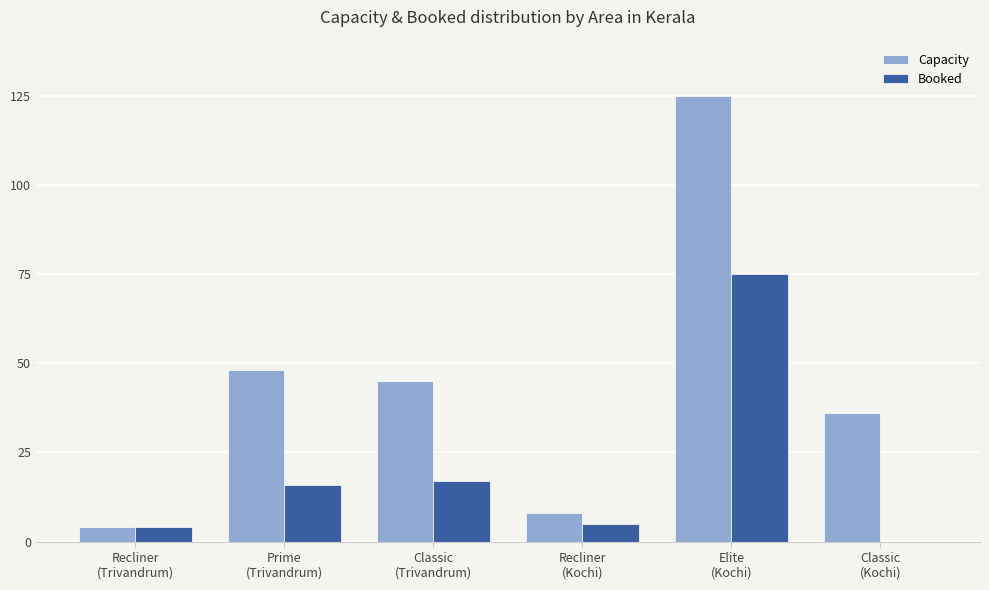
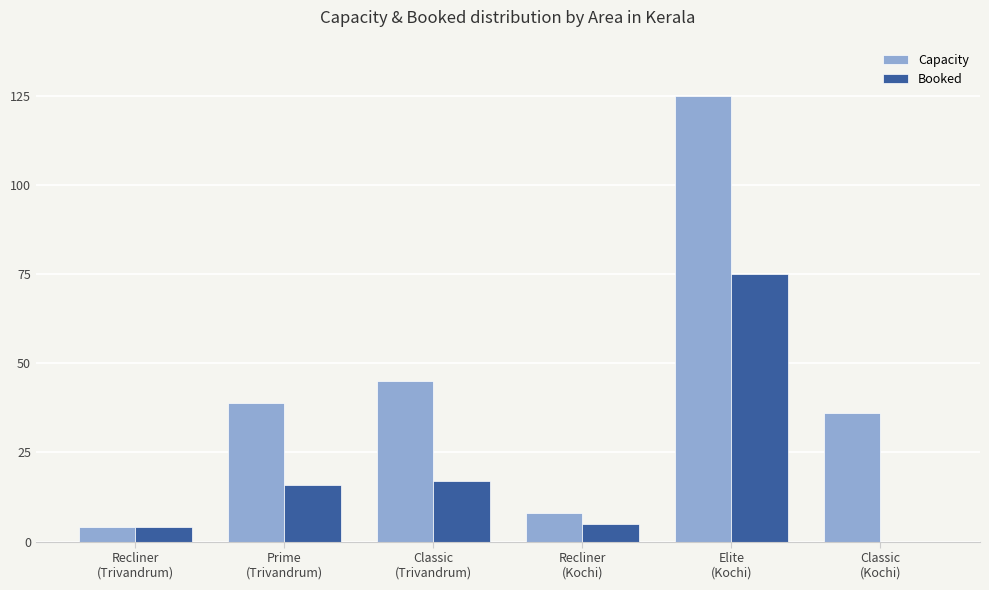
Capacity, Prime (Trivandrum): 48 -> 39
